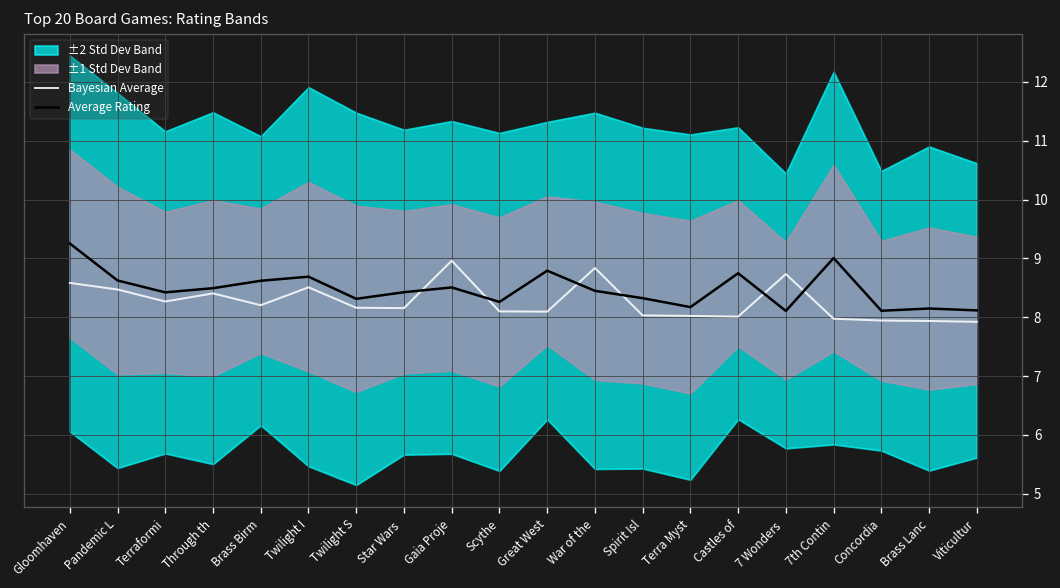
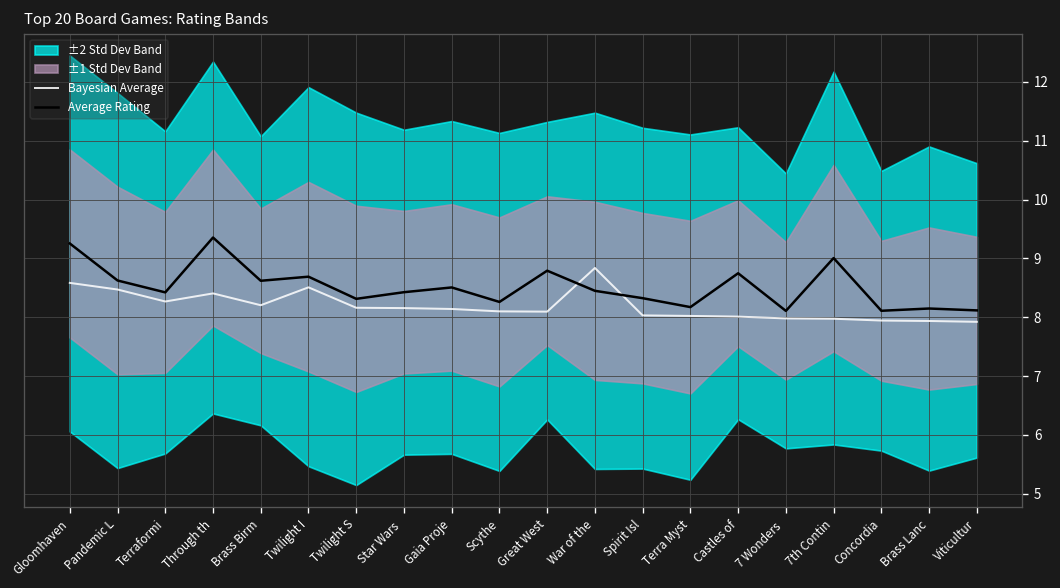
Average Rating, Through th: 8.5 -> 9.4
Bayesian Average, Gaia Proje: 9.0 -> 8.1
Bayesian Average, 7 Wonders: 8.7 -> 8.0
